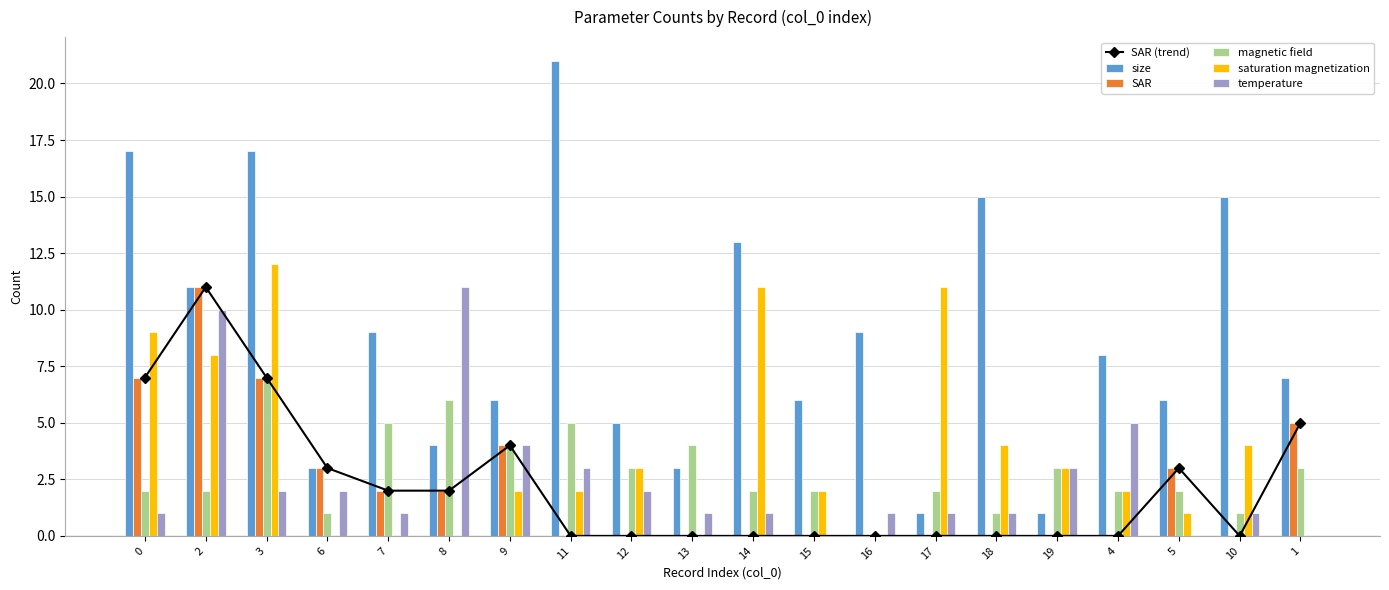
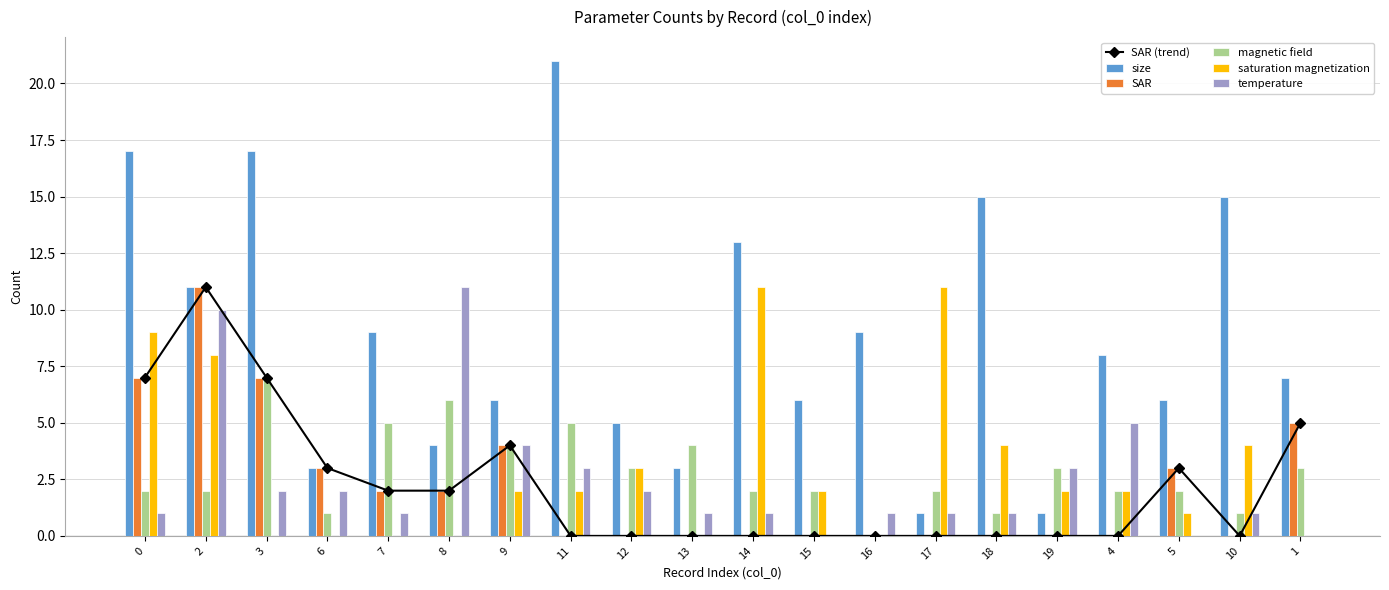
saturation magnetization, 3: 12 -> 0
saturation magnetization, 19: 3 -> 2
